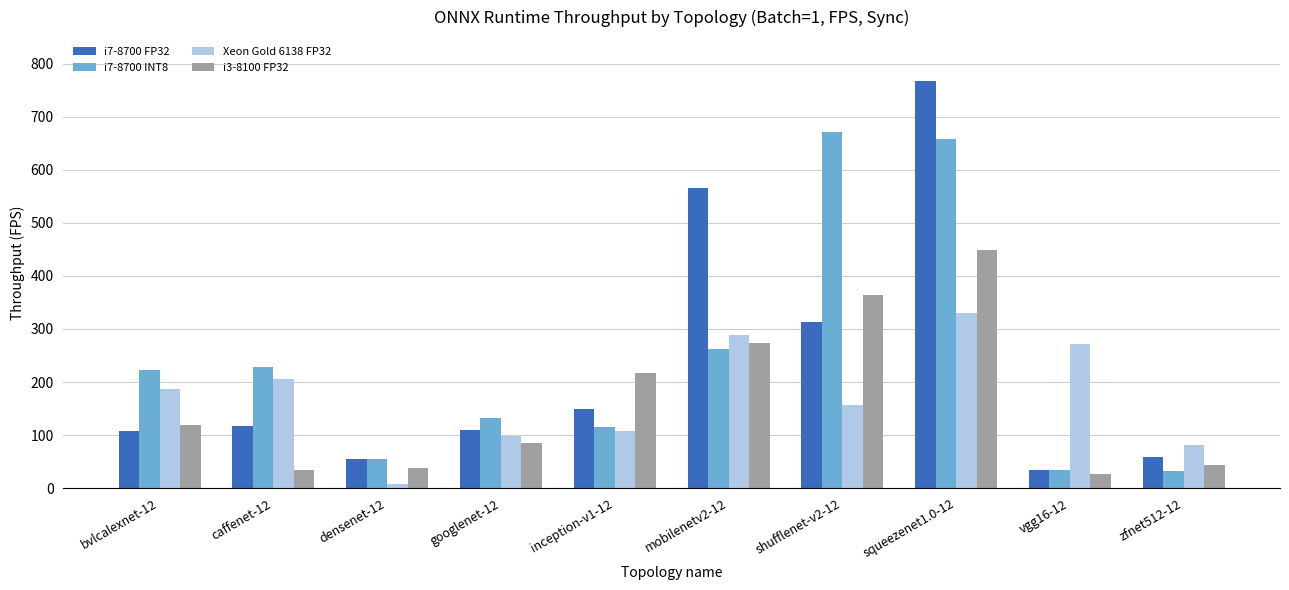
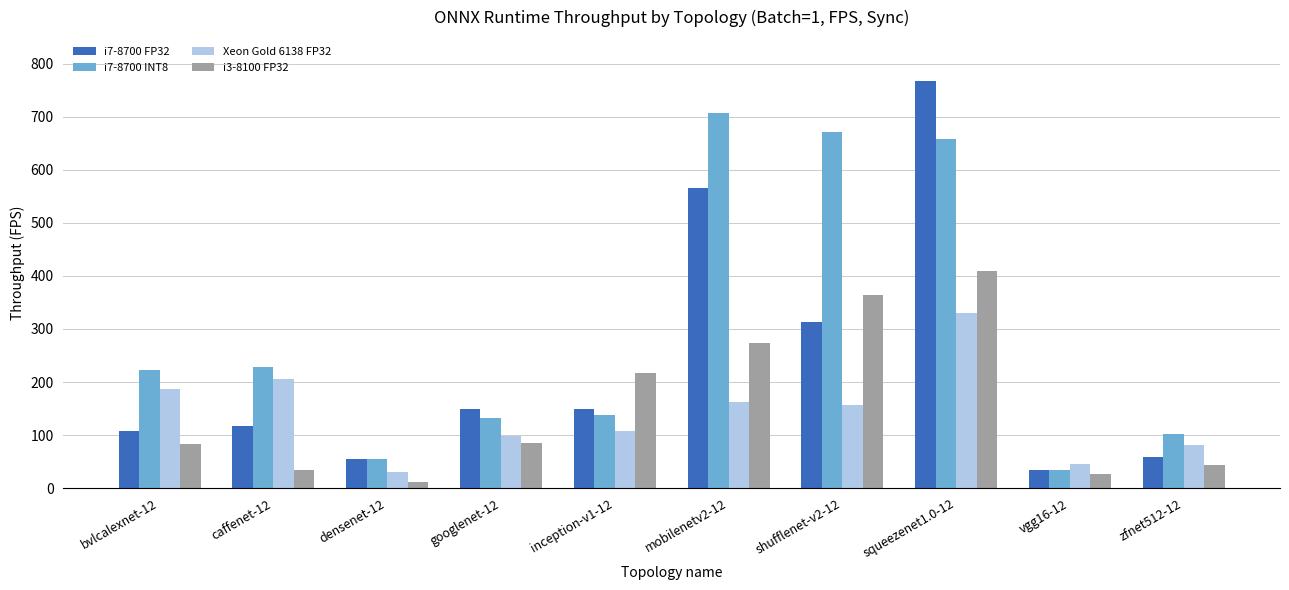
i3-8100 FP32, bvlcalexnet-12: 120 -> 80
Xeon Gold 6138 FP32, densenet-12: 10 -> 30
i3-8100 FP32, densenet-12: 40 -> 10
i7-8700 FP32, googlenet-12: 110 -> 150
i7-8700 INT8, inception-v1-12: 110 -> 140
i7-8700 INT8, mobilenetv2-12: 260 -> 710
Xeon Gold 6138 FP32, mobilenetv2-12: 290 -> 160
i3-8100 FP32, squeezenet1.0-12: 450 -> 410
Xeon Gold 6138 FP32, vgg16-12: 270 -> 50
i7-8700 INT8, zfnet512-12: 30 -> 100
